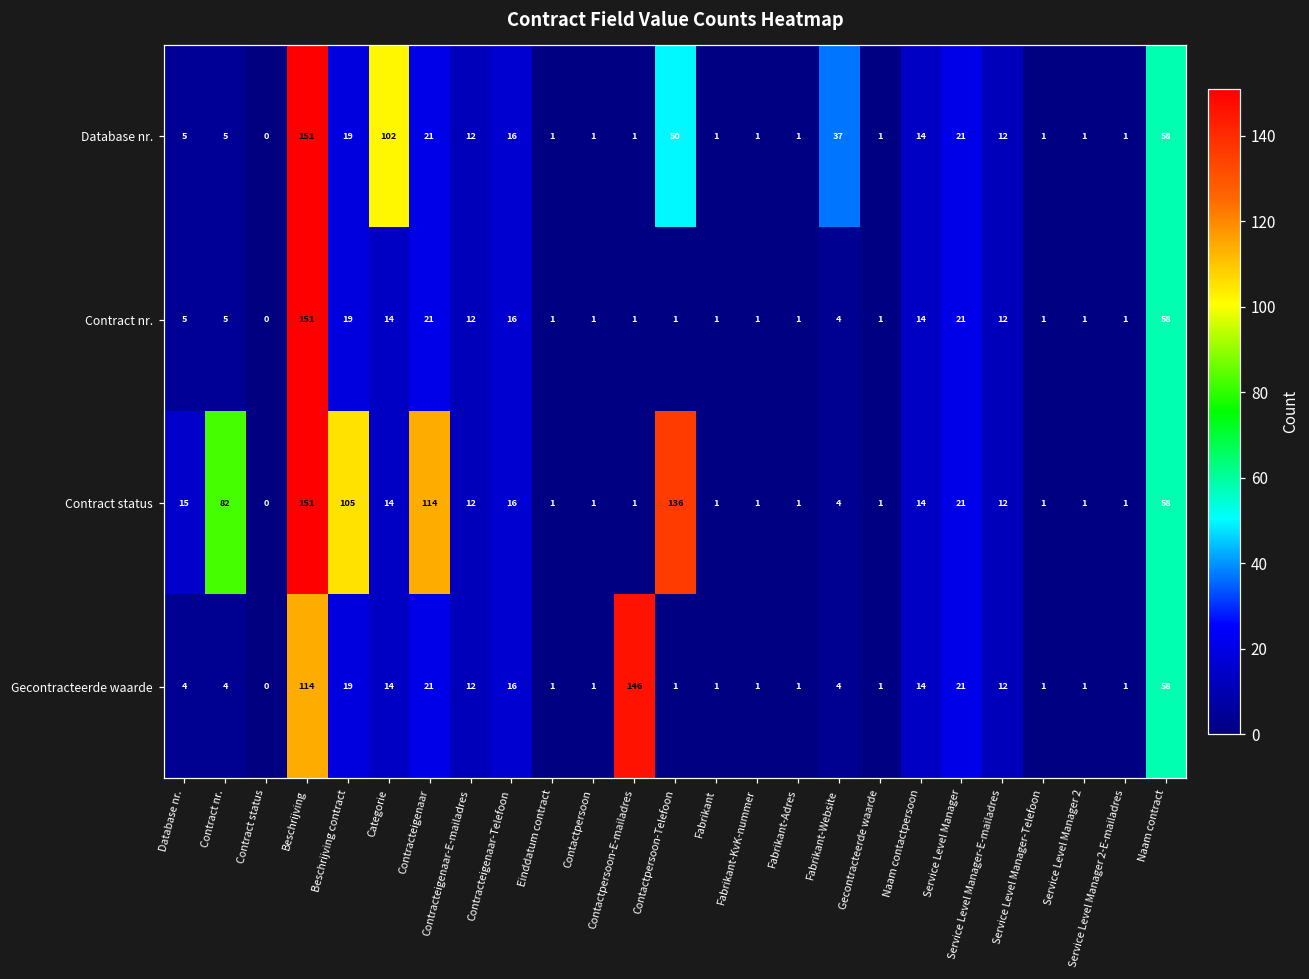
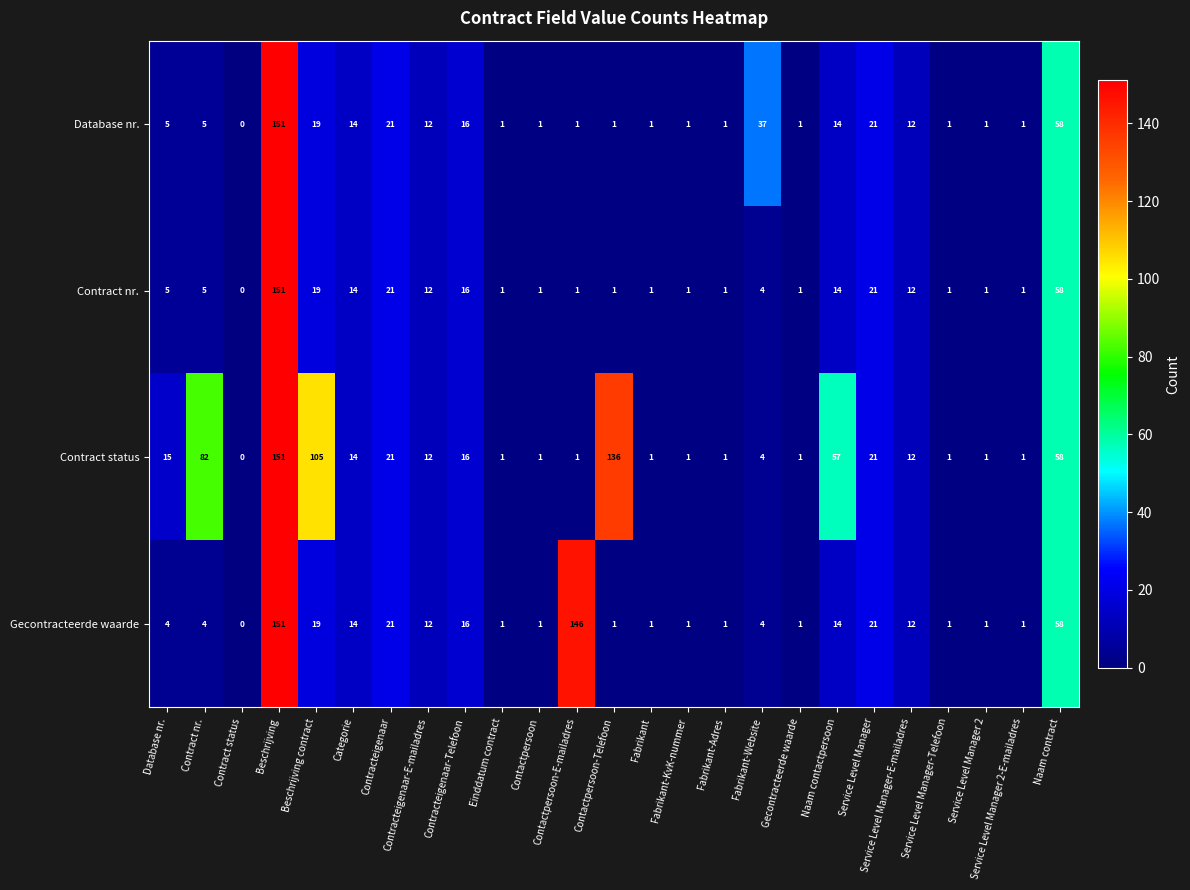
Database nr., Categorie: 102 -> 14
Database nr., Contactpersoon-Telefoon: 50 -> 1
Contract status, Contracteigenaar: 114 -> 21
Contract status, Naam contactpersoon: 14 -> 57
Gecontracteerde waarde, Beschrijving: 114 -> 151
